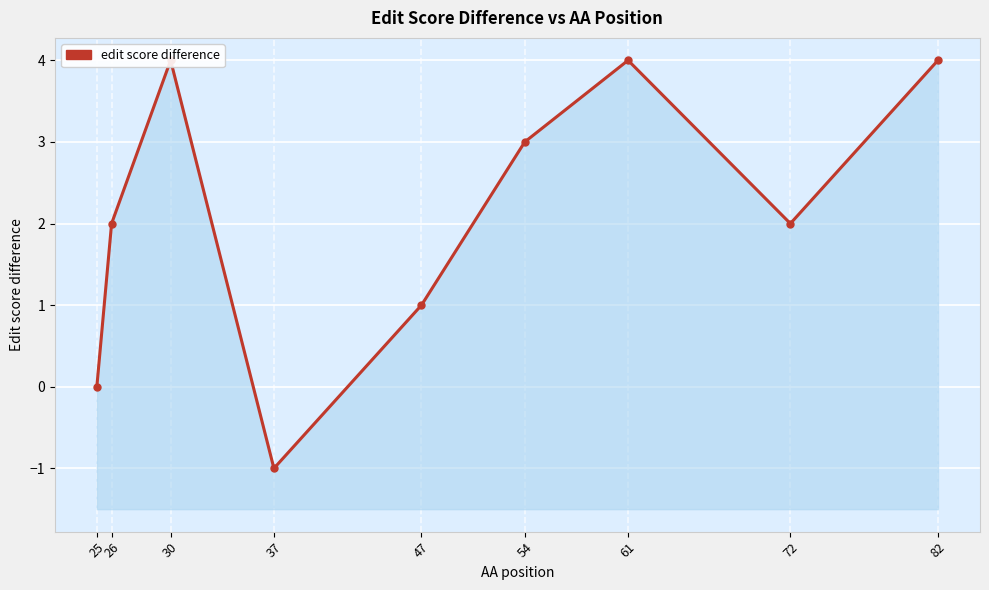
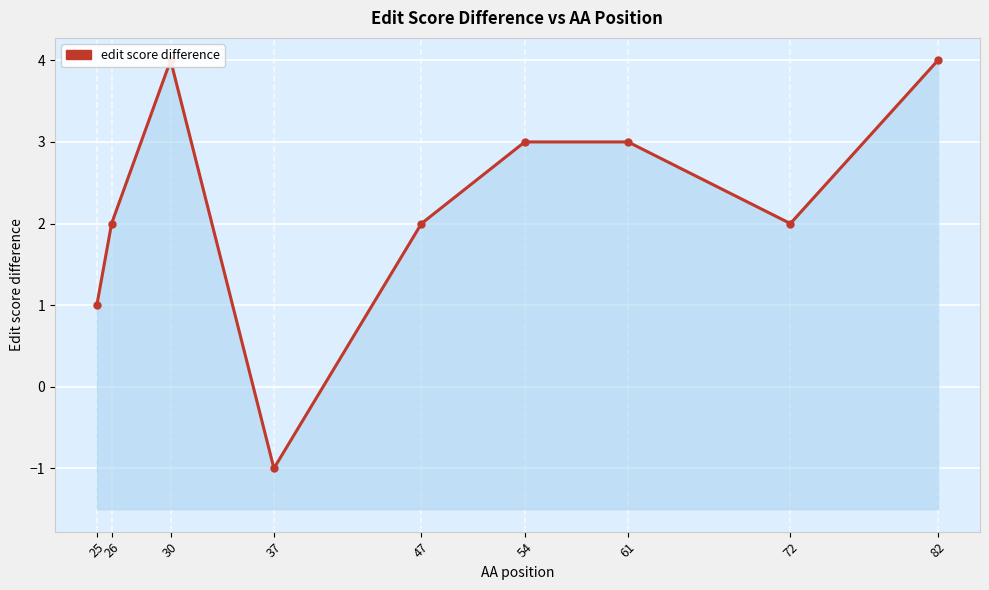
25: 0 -> 1
47: 1 -> 2
61: 4 -> 3
